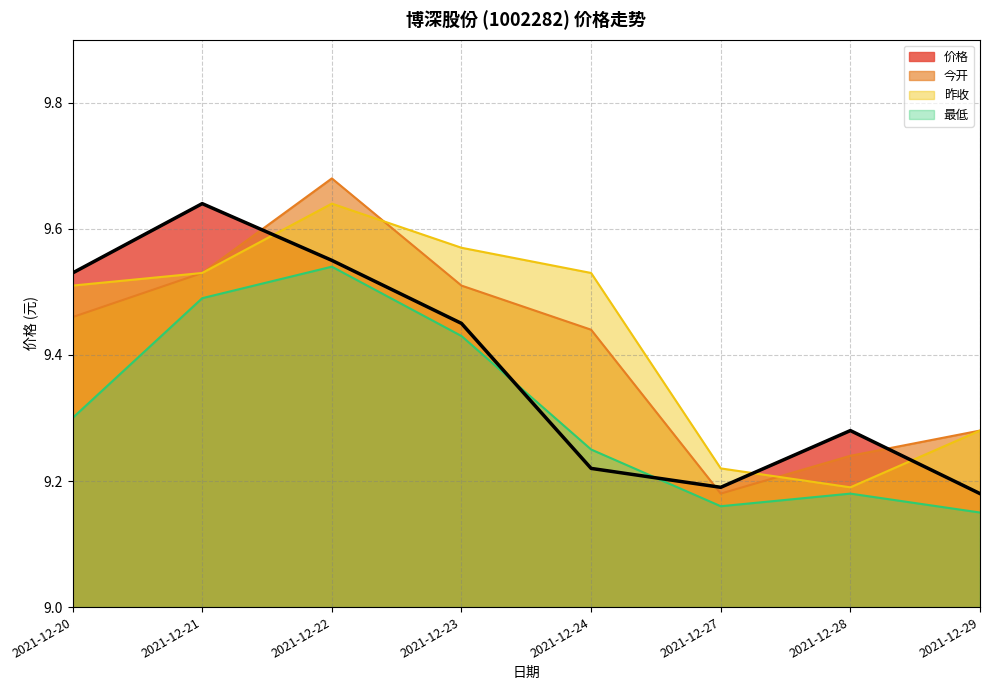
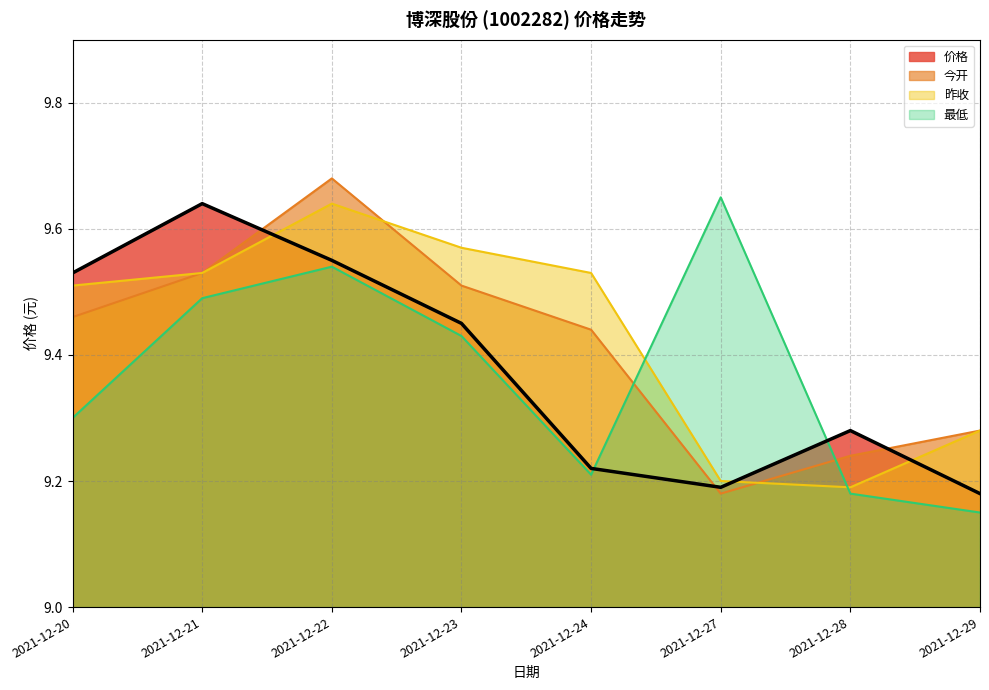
最低, 2021-12-24: 9.25 -> 9.21
昨收, 2021-12-27: 9.22 -> 9.20
最低, 2021-12-27: 9.16 -> 9.65
